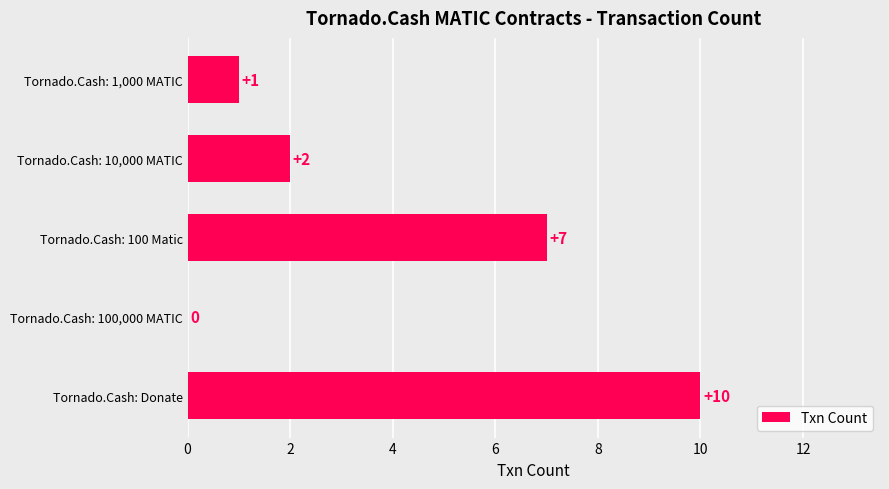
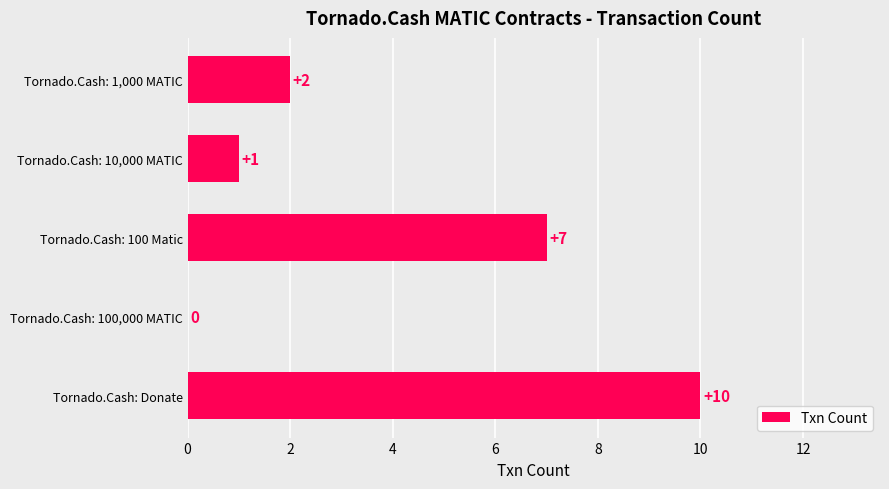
Tornado.Cash: 1,000 MATIC: +1 -> +2
Tornado.Cash: 10,000 MATIC: +2 -> +1
